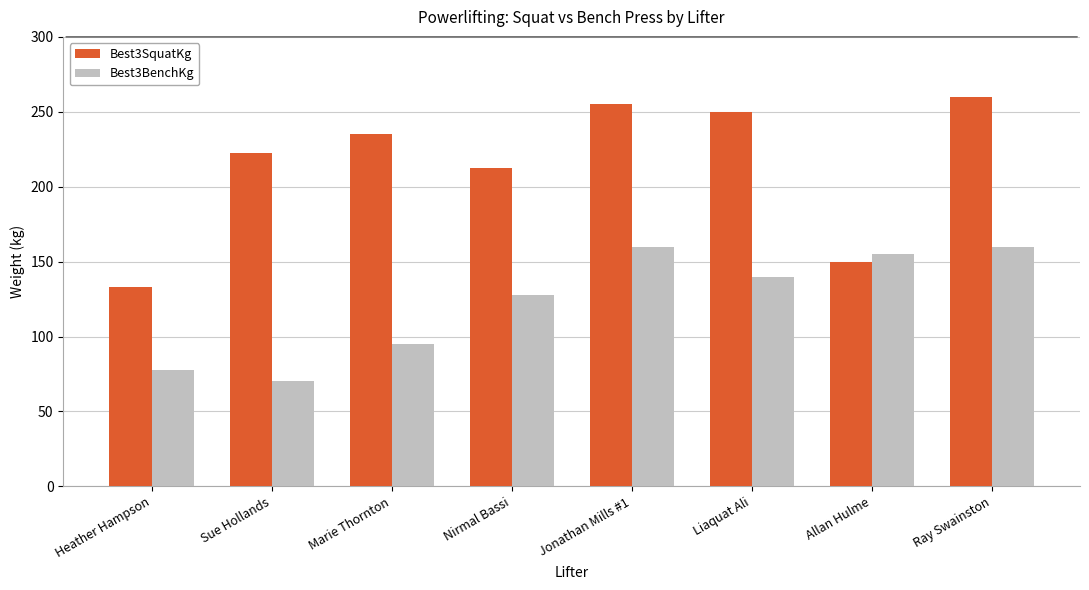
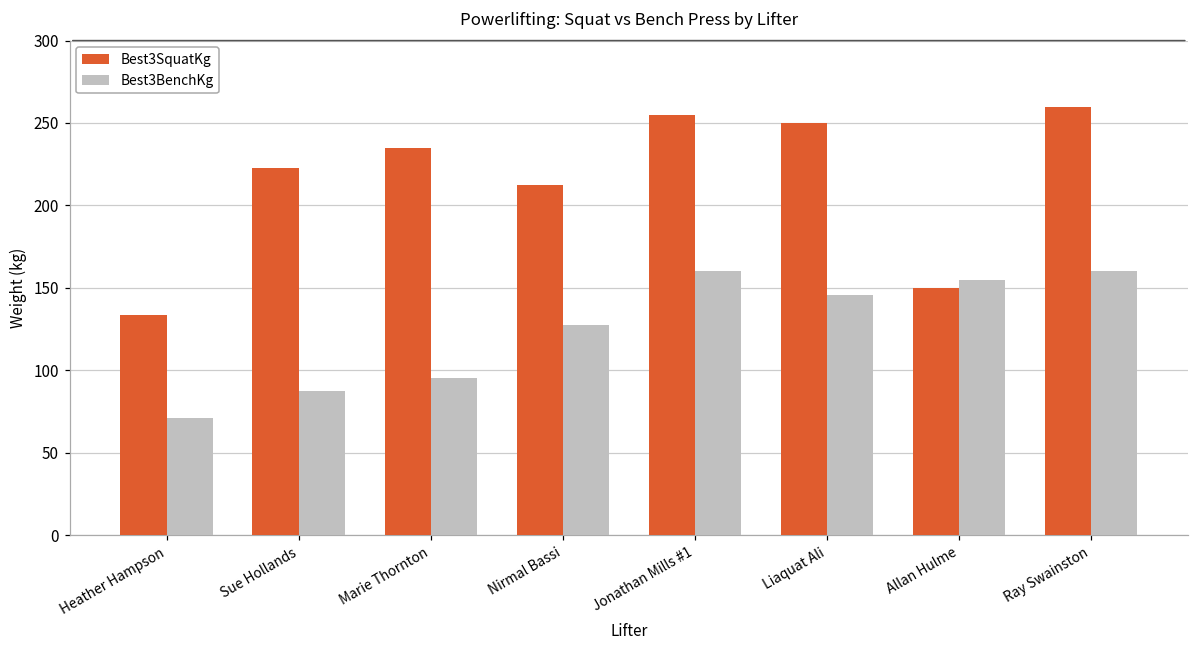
Best3BenchKg, Heather Hampson: 78 -> 71
Best3BenchKg, Sue Hollands: 71 -> 88
Best3BenchKg, Liaquat Ali: 140 -> 146
